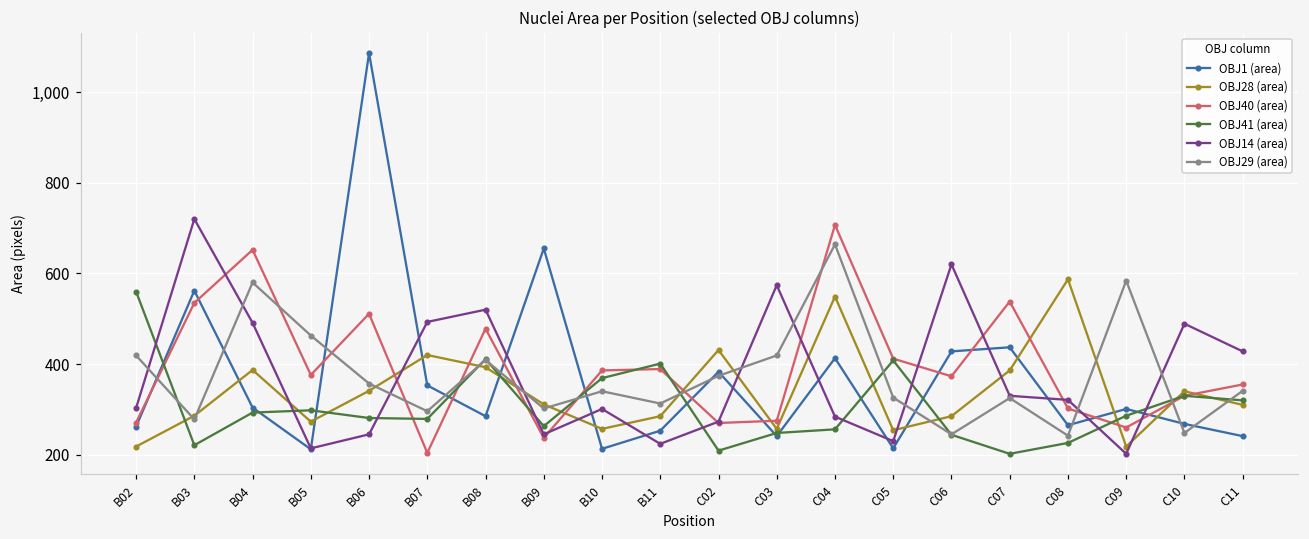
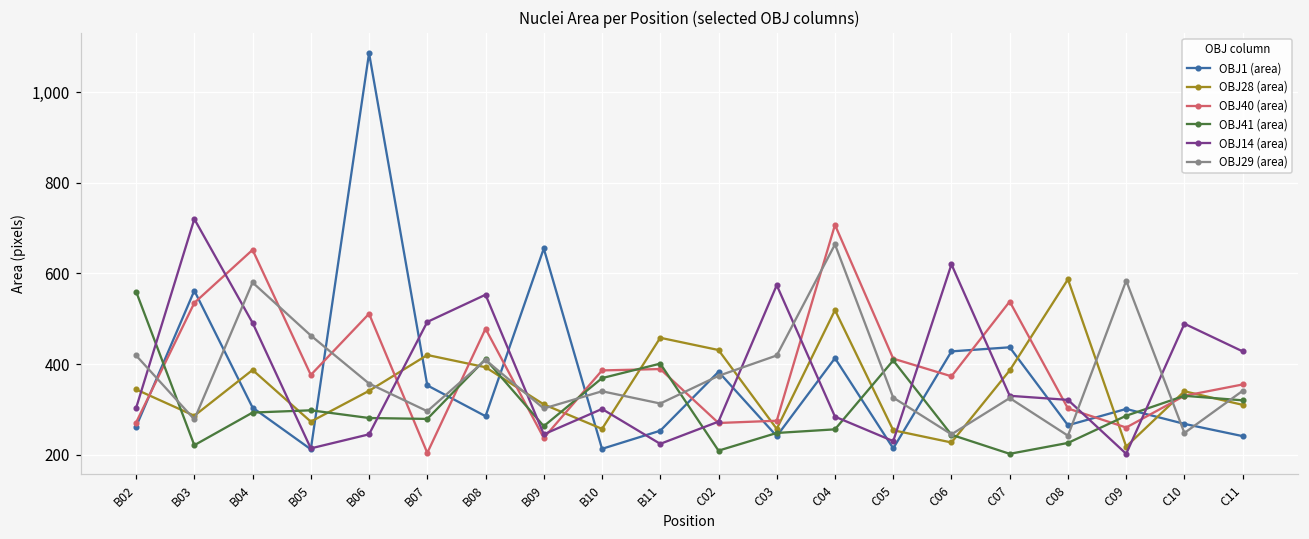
OBJ28 (area), B02: 220 -> 340
OBJ14 (area), B08: 520 -> 550
OBJ28 (area), B11: 290 -> 460
OBJ28 (area), C04: 550 -> 520
OBJ28 (area), C06: 290 -> 230
